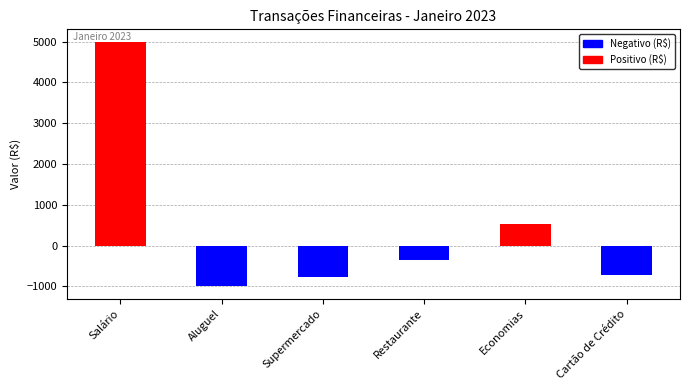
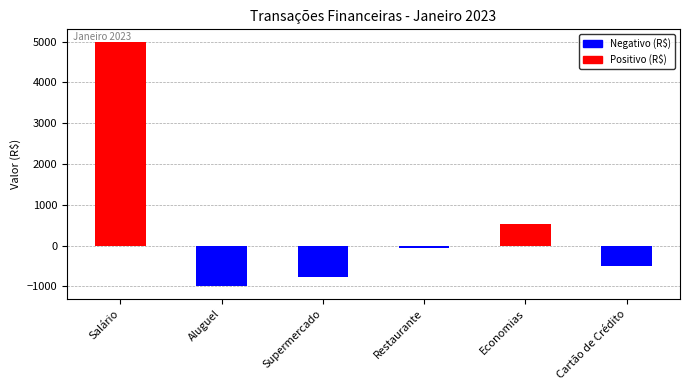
Restaurante: -400 -> -100
Cartão de Crédito: -700 -> -500
